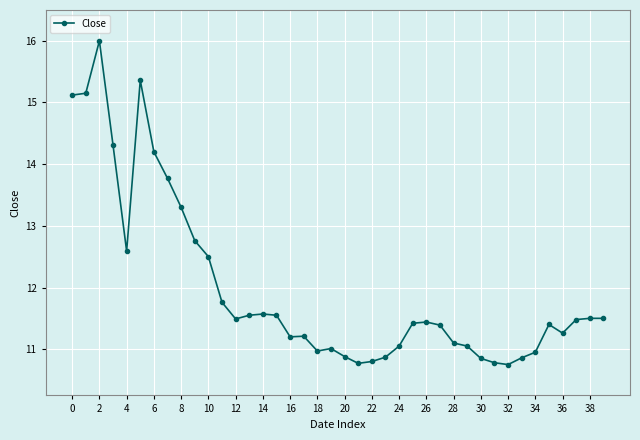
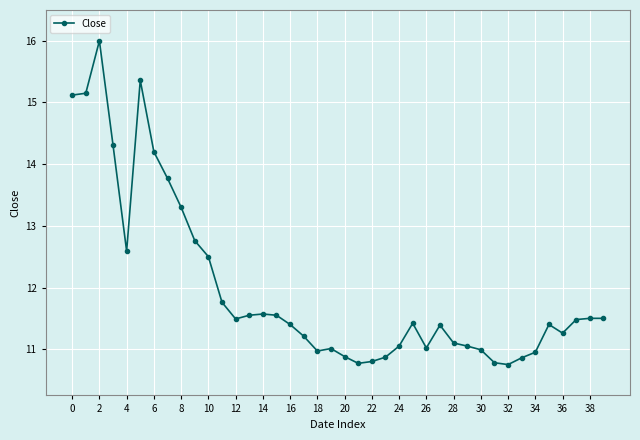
16: 11.2 -> 11.4
26: 11.4 -> 11.0
30: 10.9 -> 11.0
